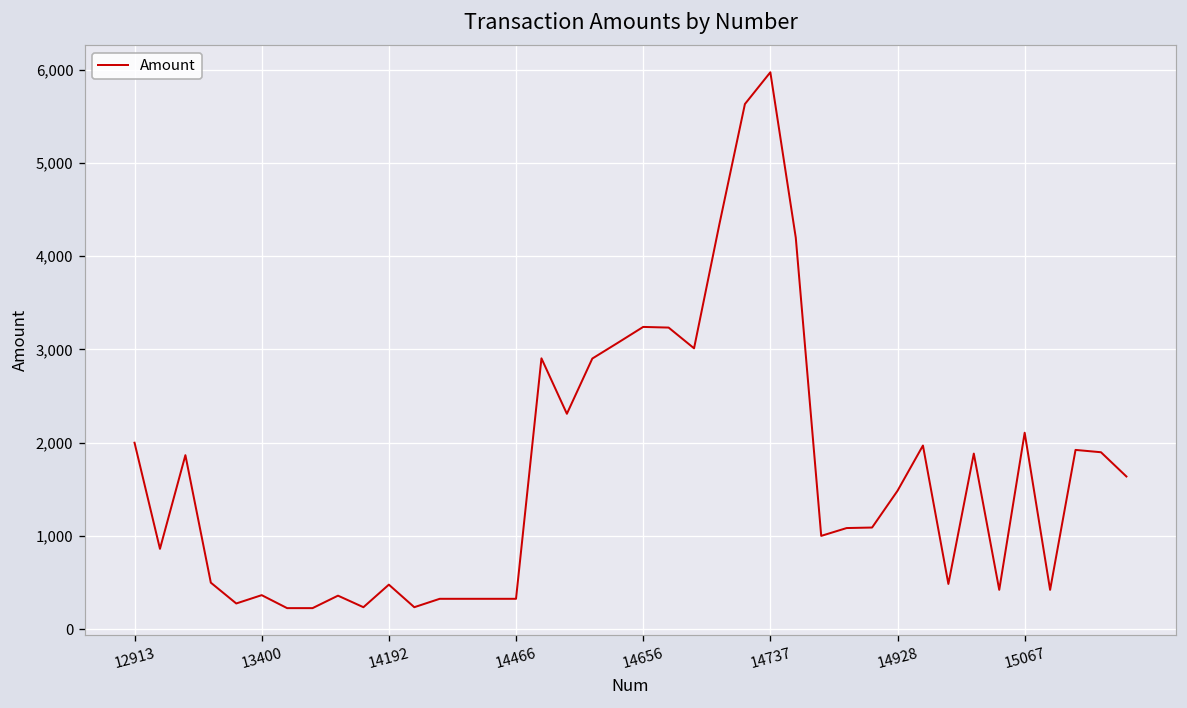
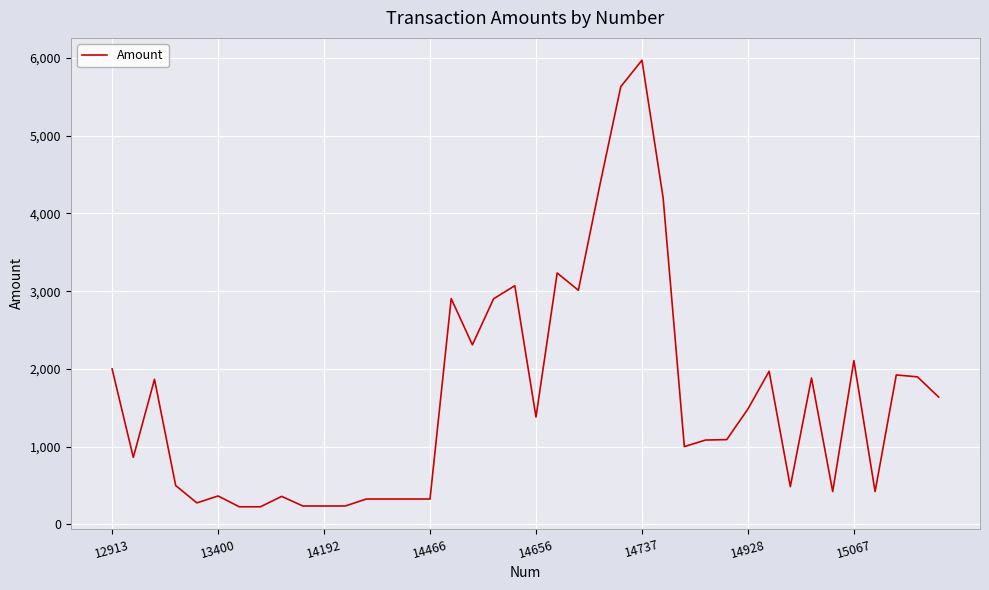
14192: 500 -> 200
14656: 3,200 -> 1,400
